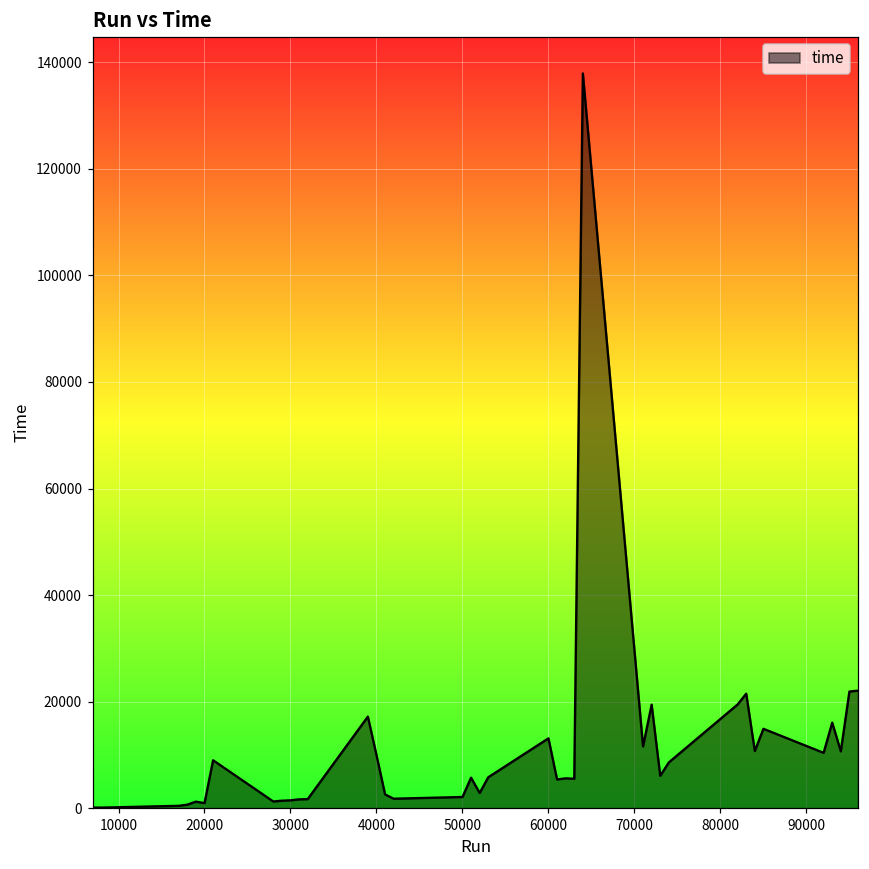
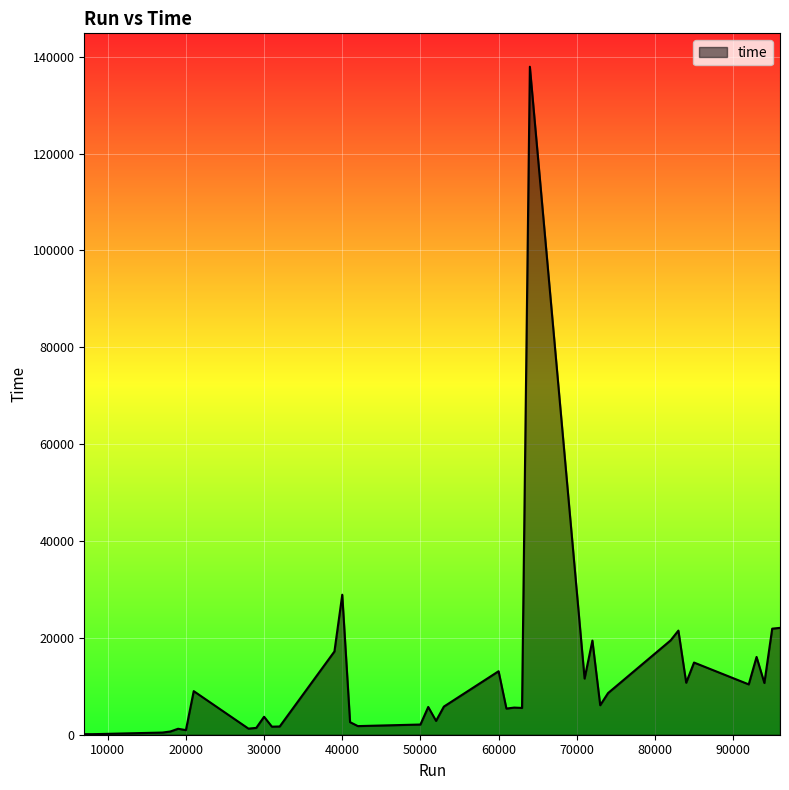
30000: 1000 -> 4000
40000: 10000 -> 29000
